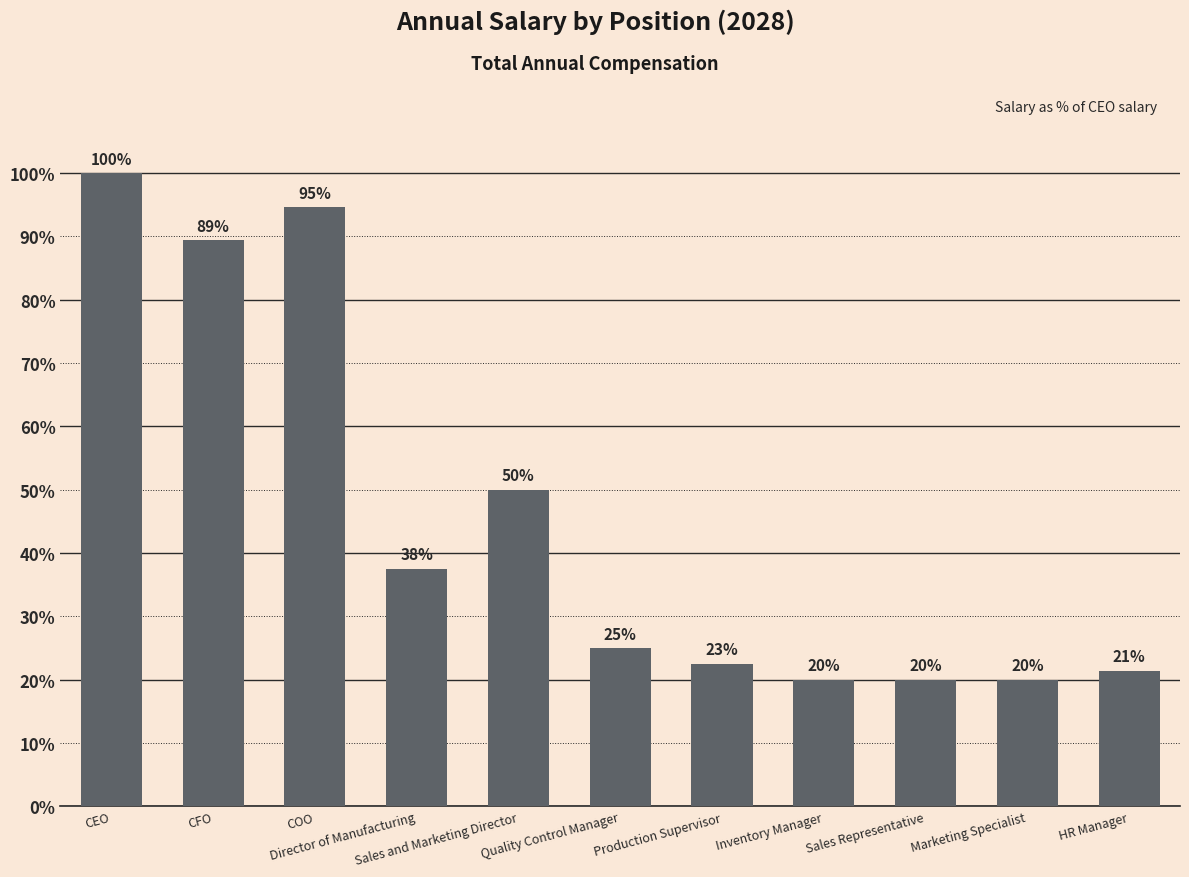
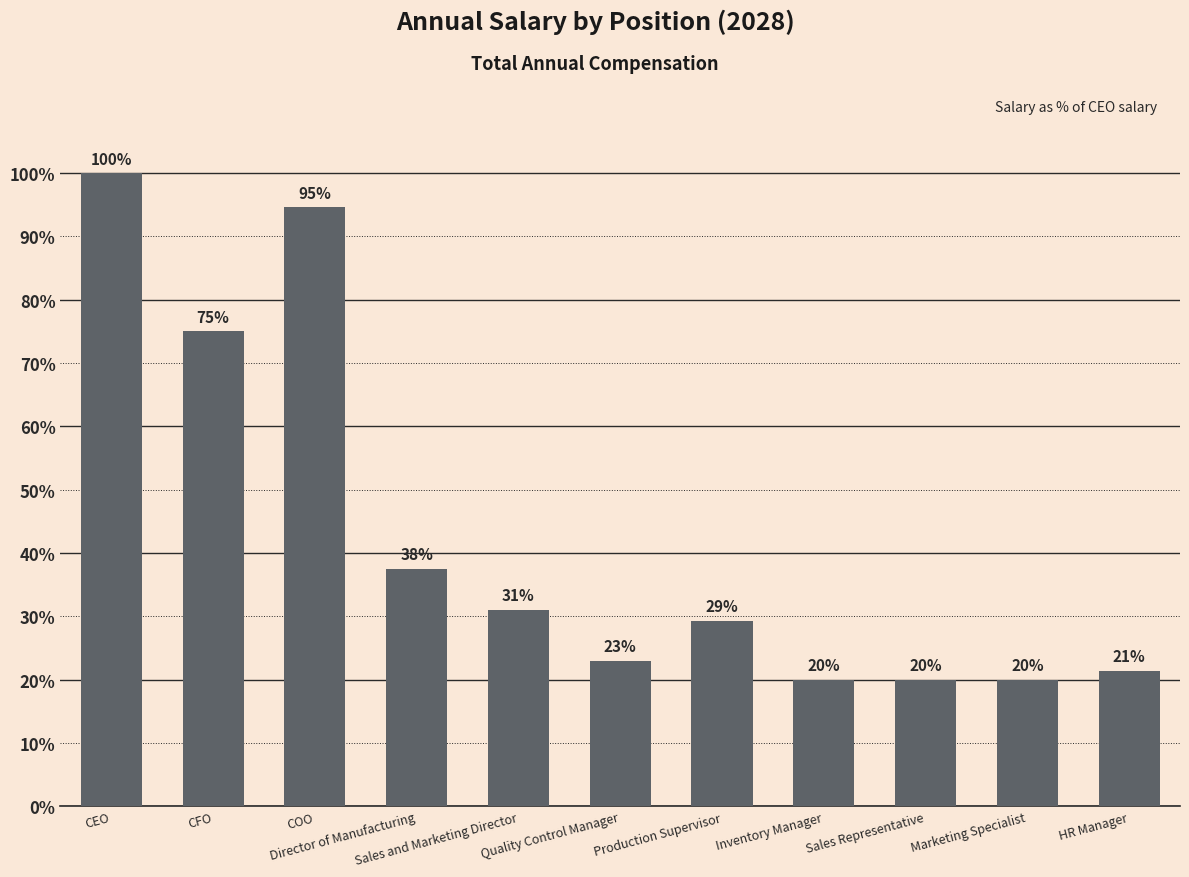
CFO: 89% -> 75%
Sales and Marketing Director: 50% -> 31%
Quality Control Manager: 25% -> 23%
Production Supervisor: 23% -> 29%
